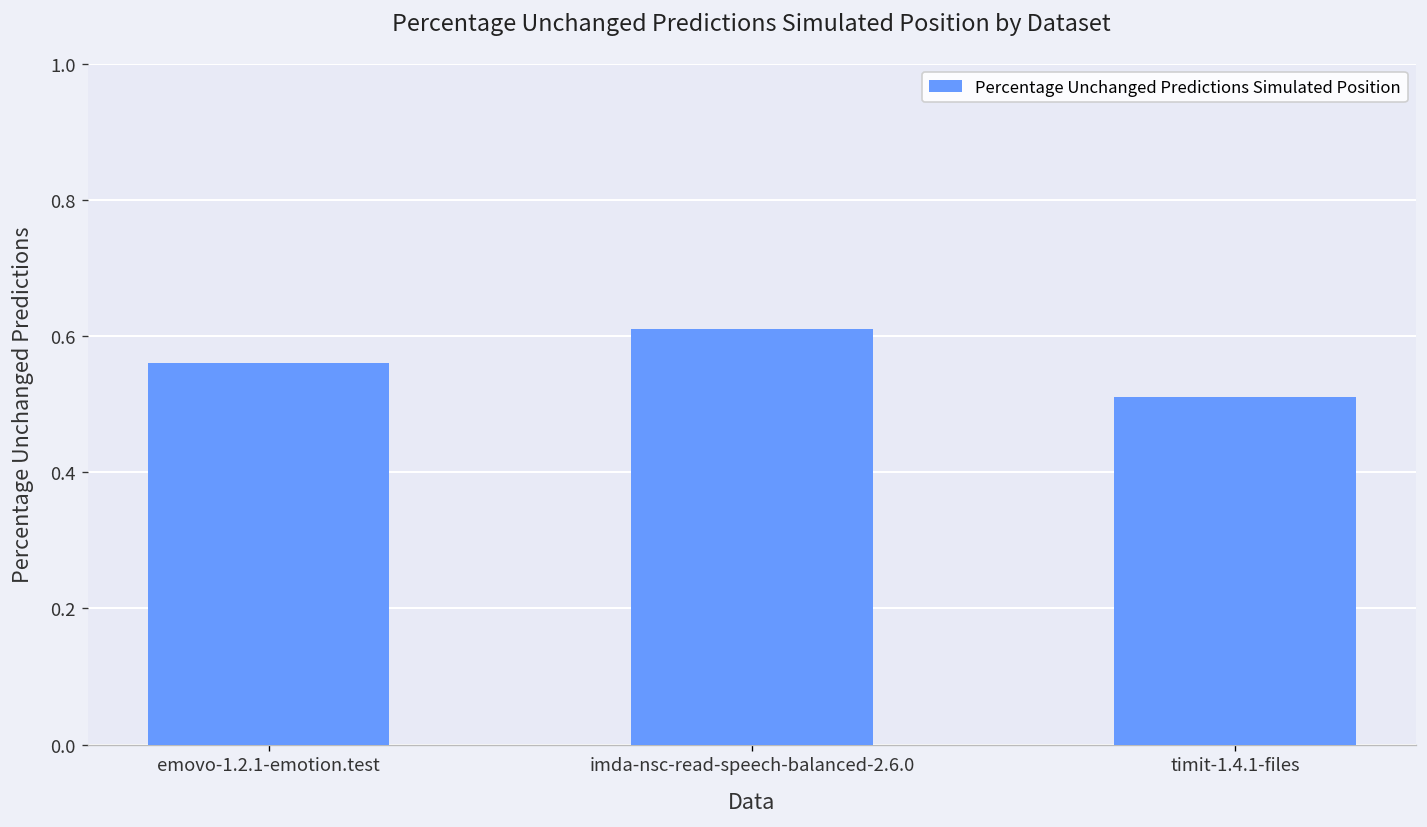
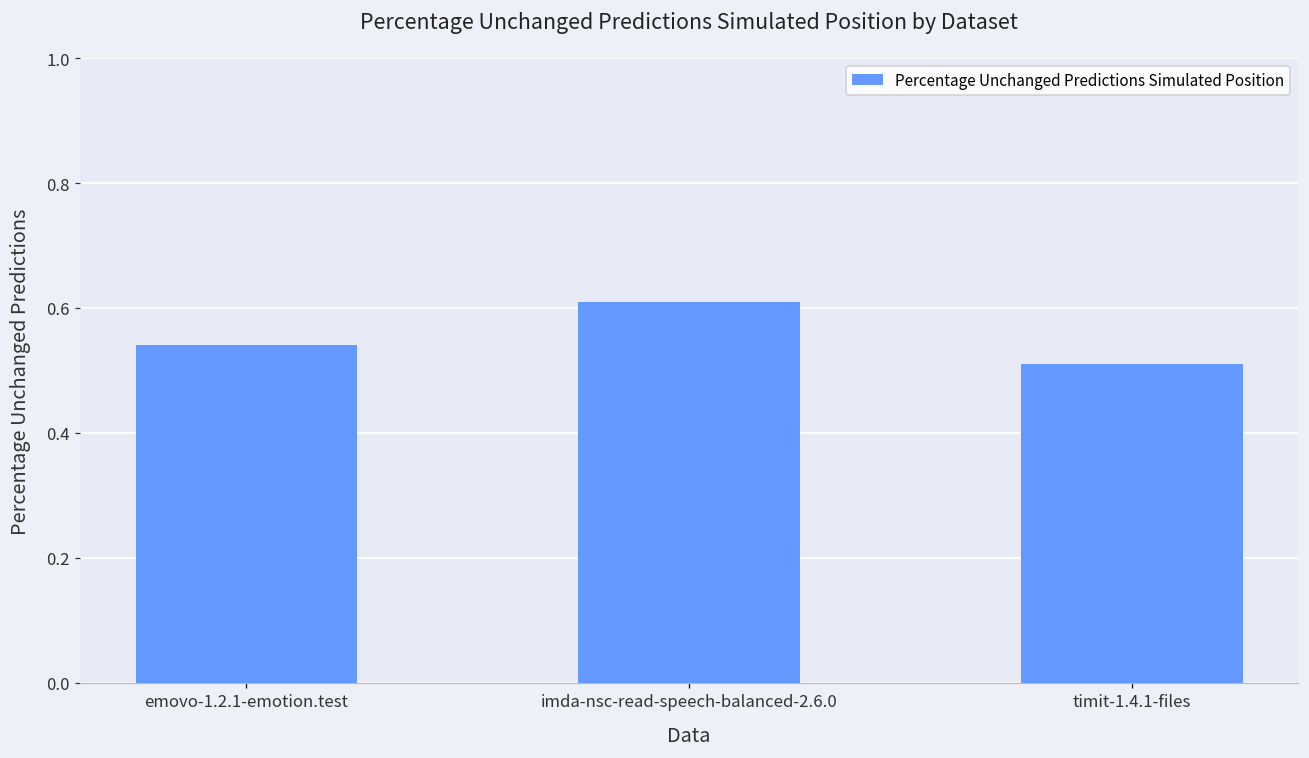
emovo-1.2.1-emotion.test: 0.56 -> 0.54
